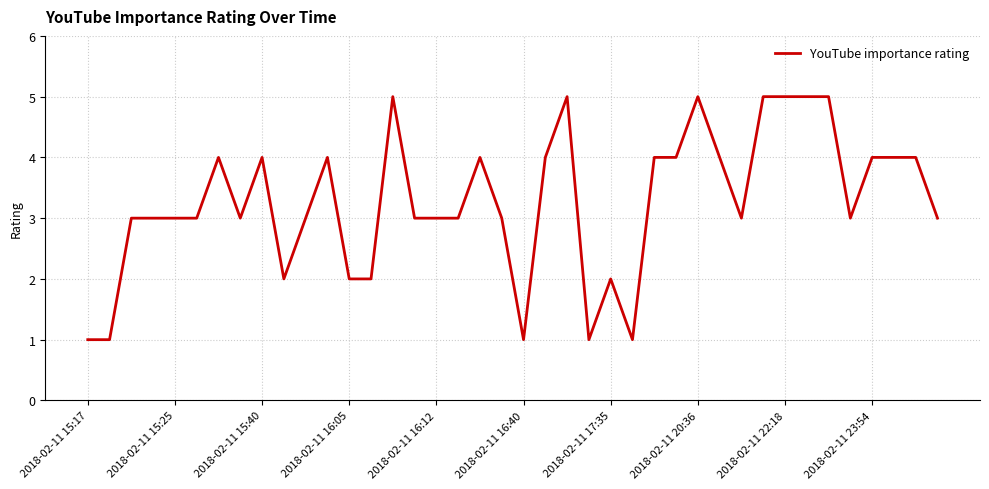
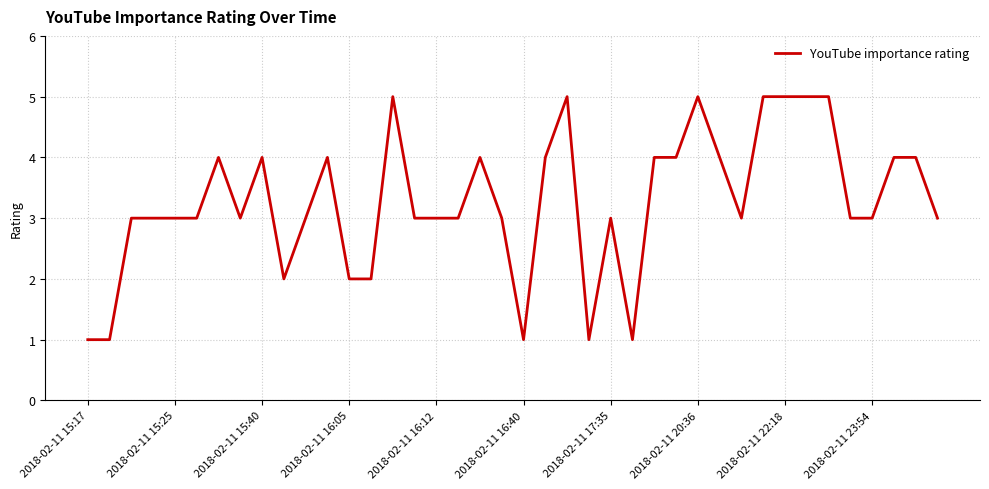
2018-02-11 17:35: 2 -> 3
2018-02-11 23:54: 4 -> 3
